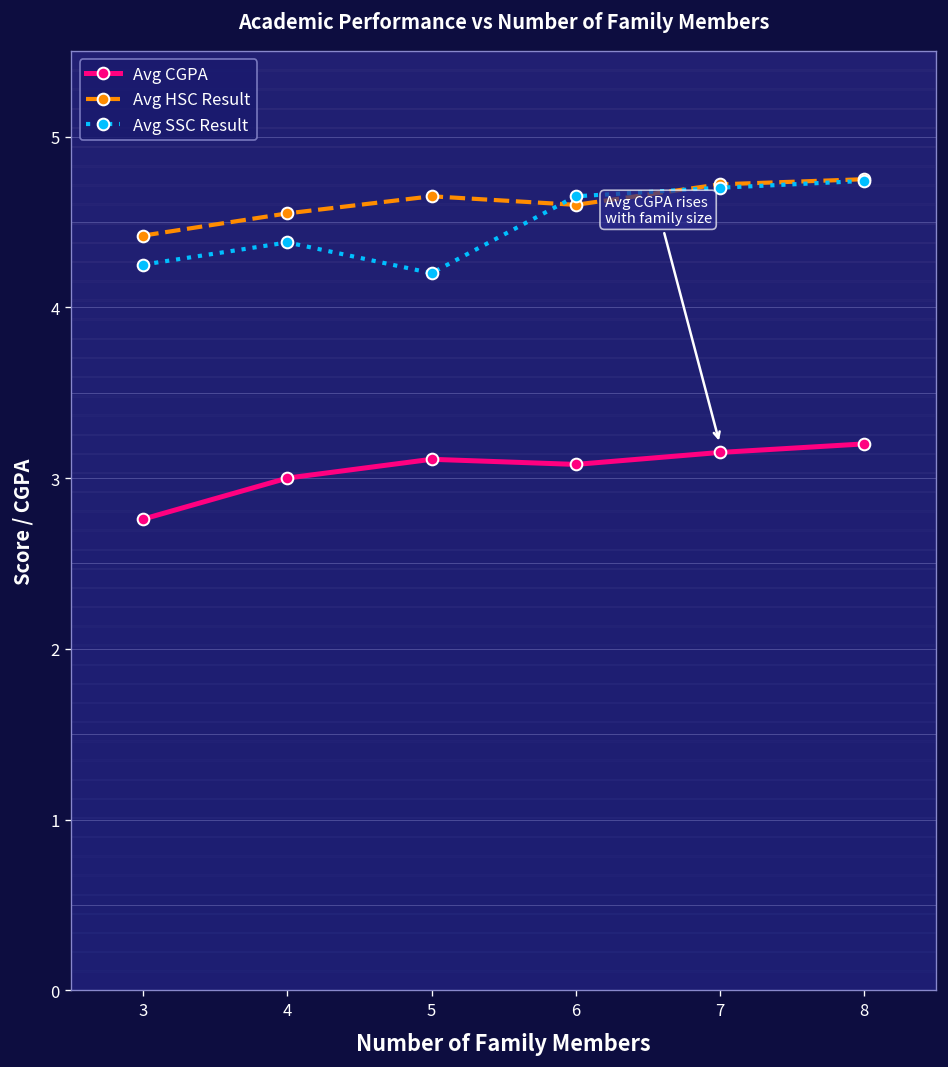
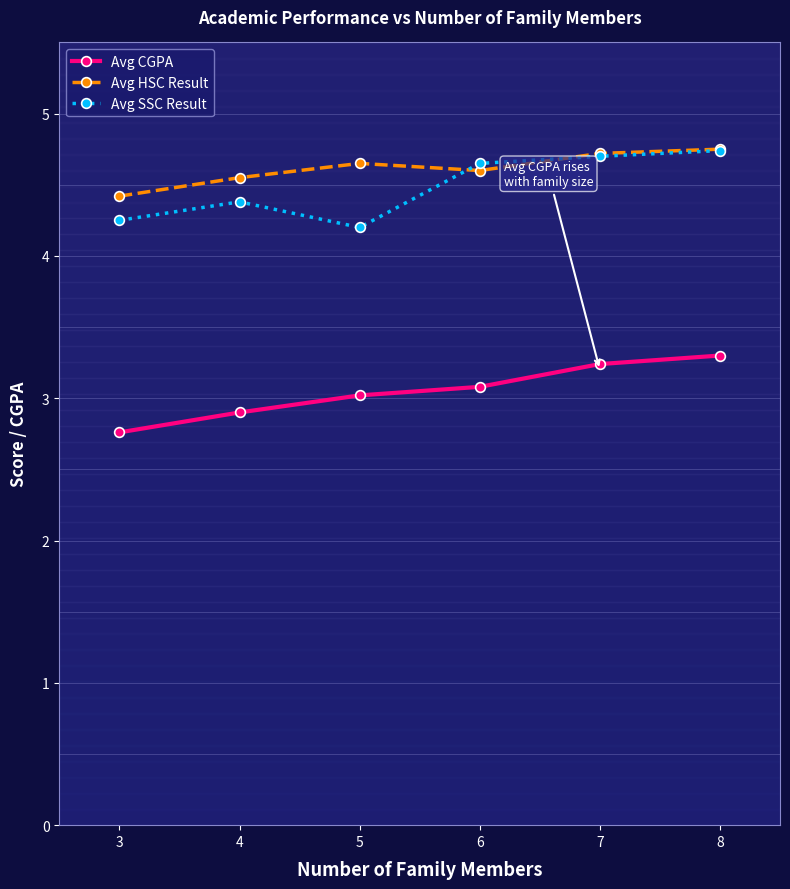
Avg CGPA, 4: 3.0 -> 2.9
Avg CGPA, 5: 3.11 -> 3.02
Avg CGPA, 7: 3.15 -> 3.24
Avg CGPA, 8: 3.2 -> 3.3
